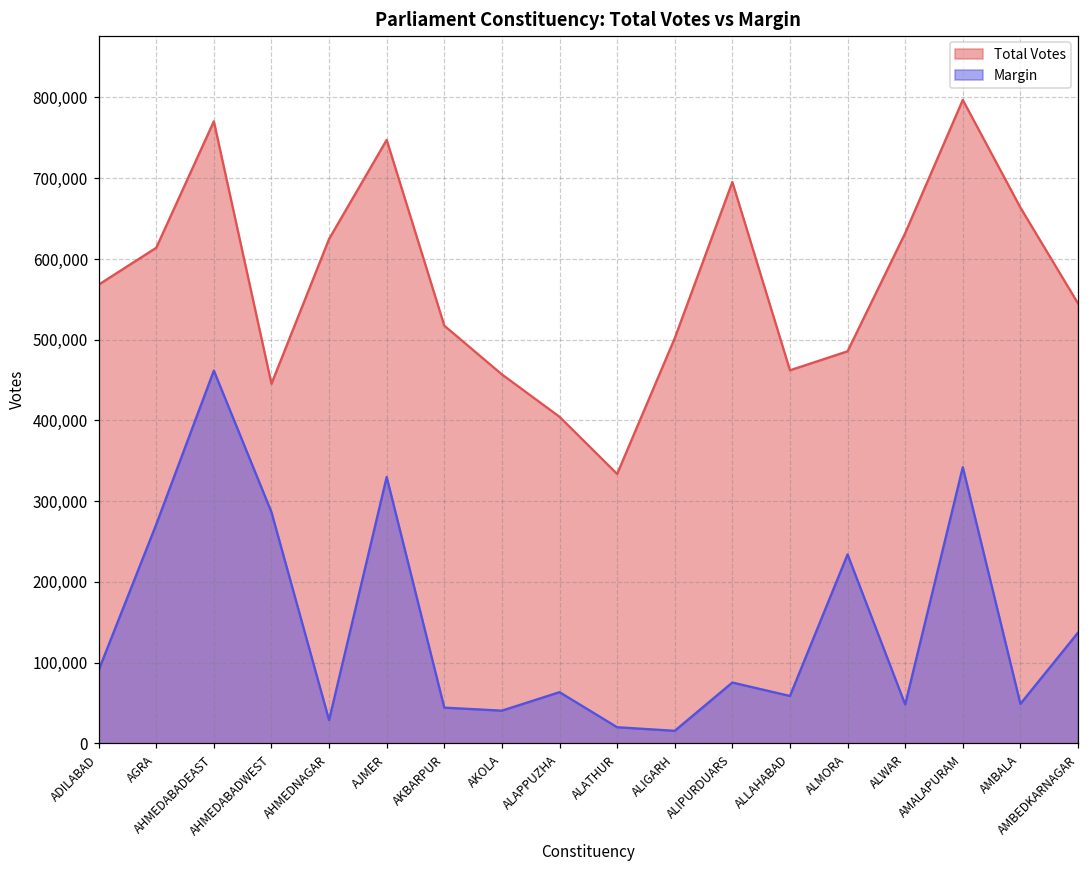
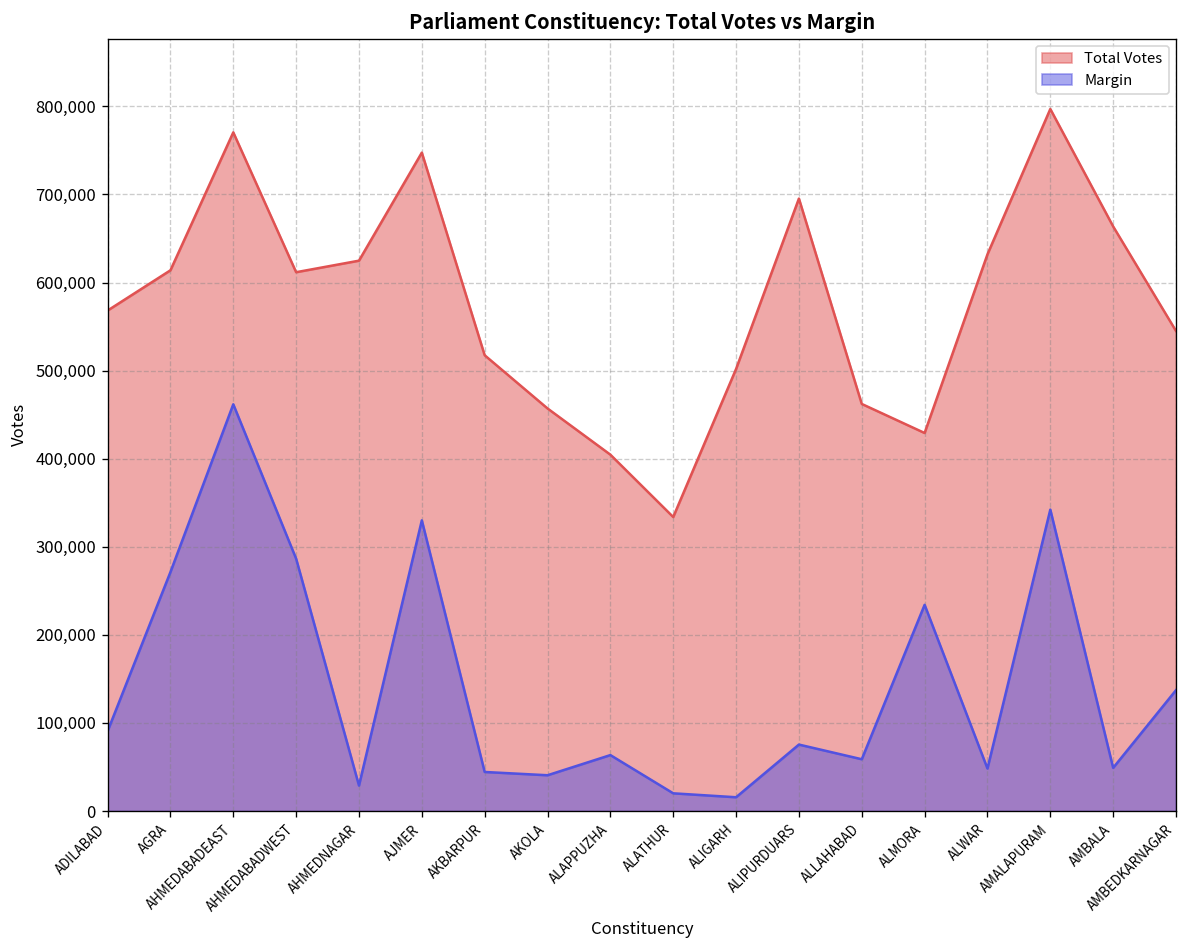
Total Votes, AHMEDABADWEST: 450,000 -> 610,000
Total Votes, ALMORA: 490,000 -> 430,000
